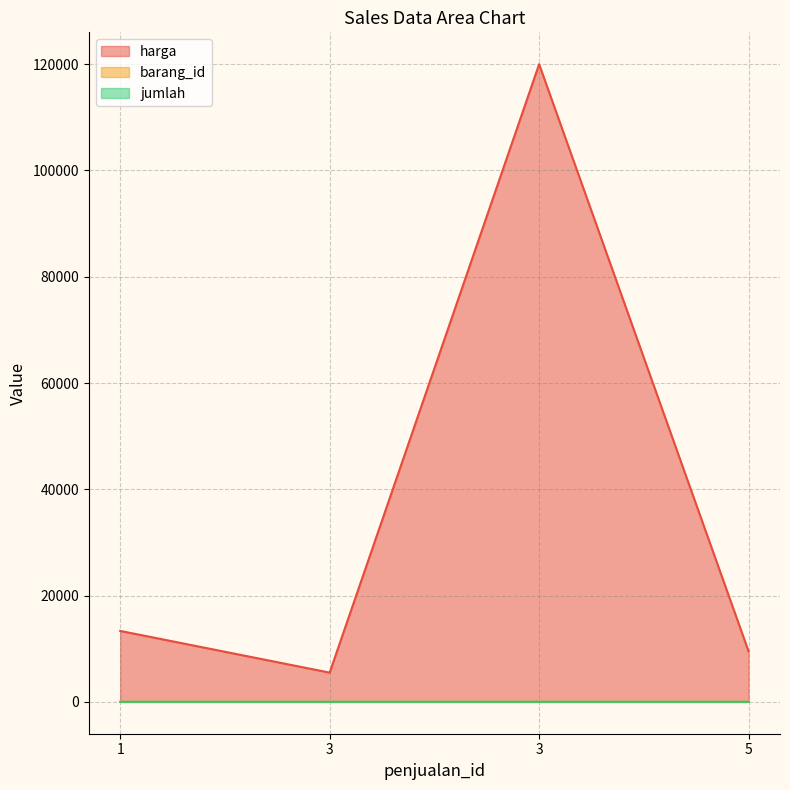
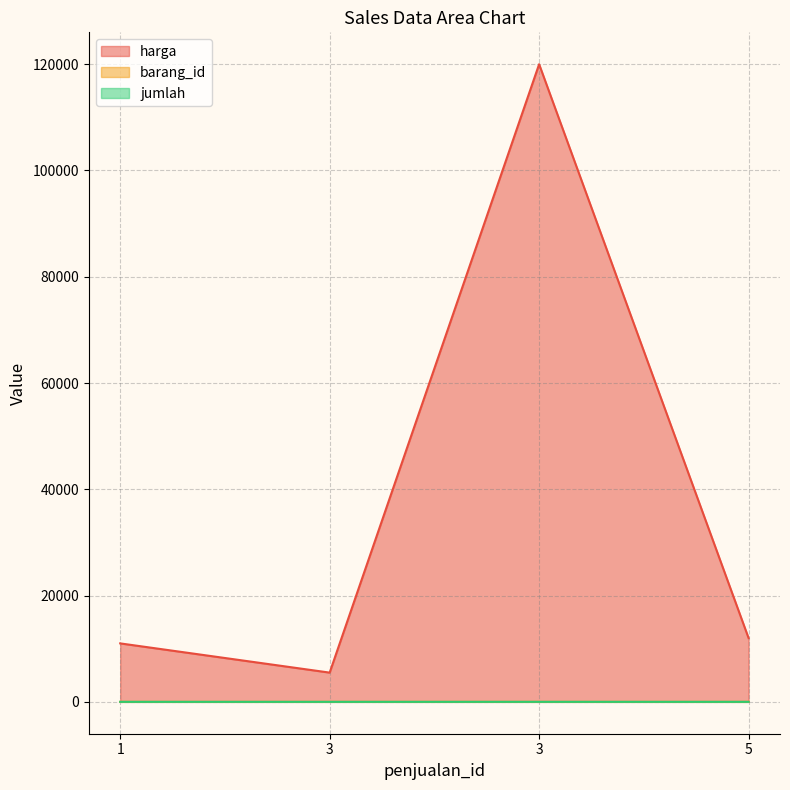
harga, 1: 13000 -> 11000
harga, 5: 10000 -> 12000
